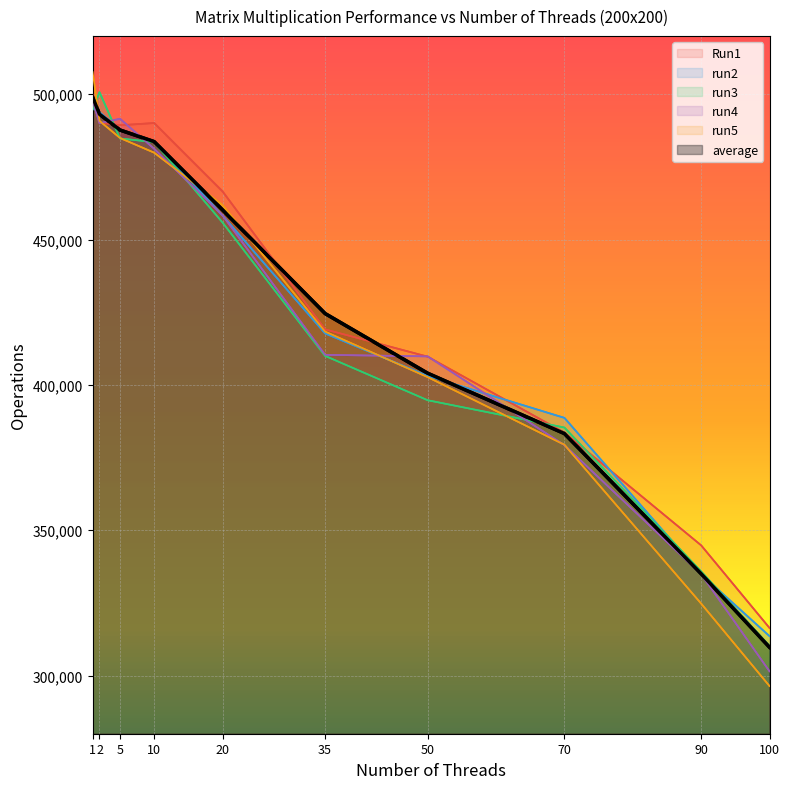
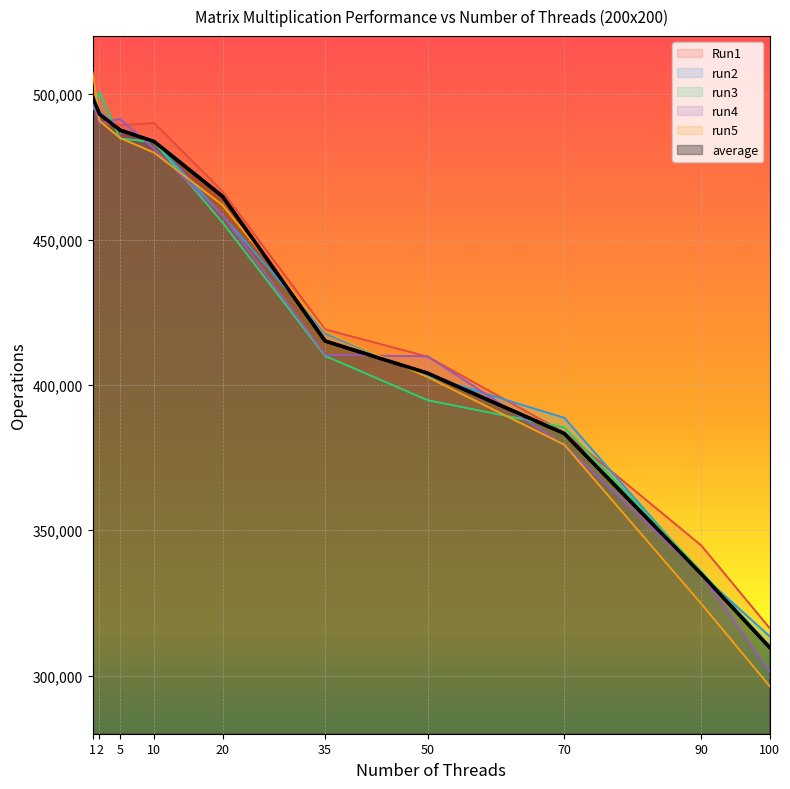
average, 20: 460,000 -> 465,000
average, 35: 425,000 -> 415,000
